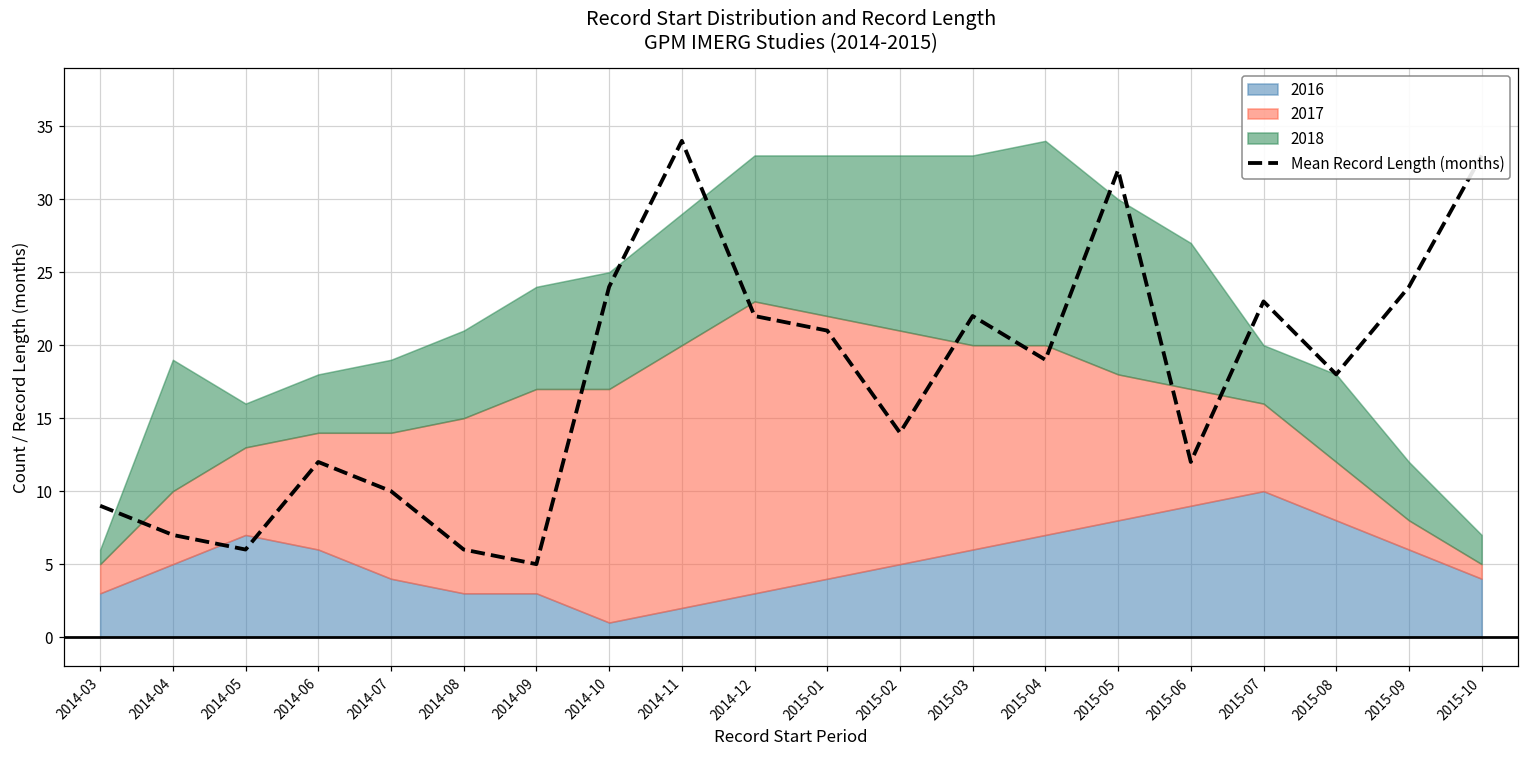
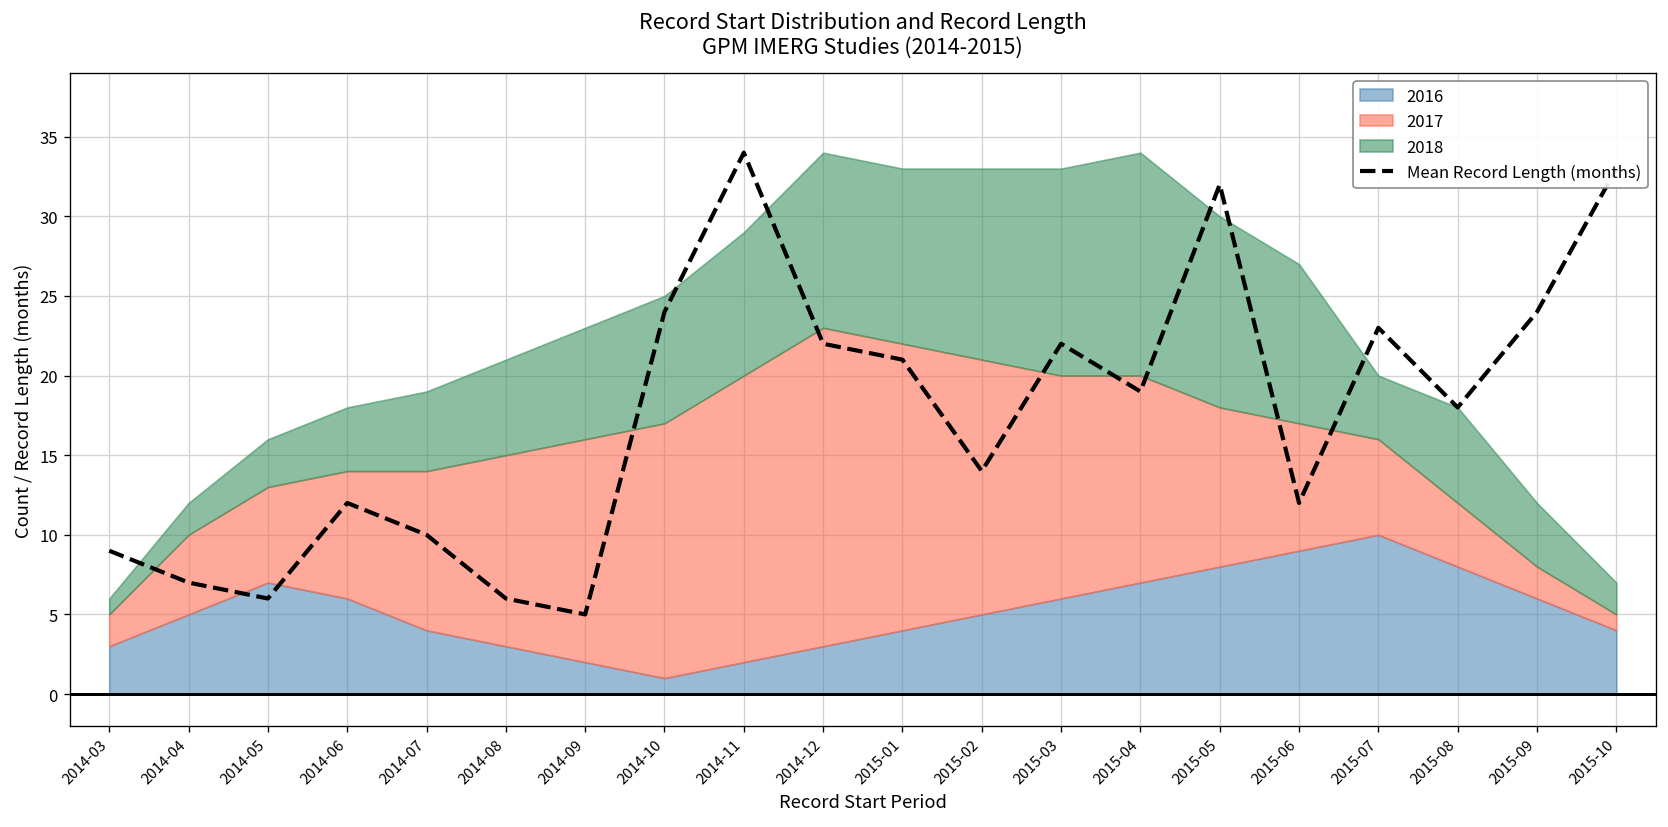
2018, 2014-04: 9 -> 2
2016, 2014-09: 3 -> 2
2018, 2014-12: 10 -> 11
